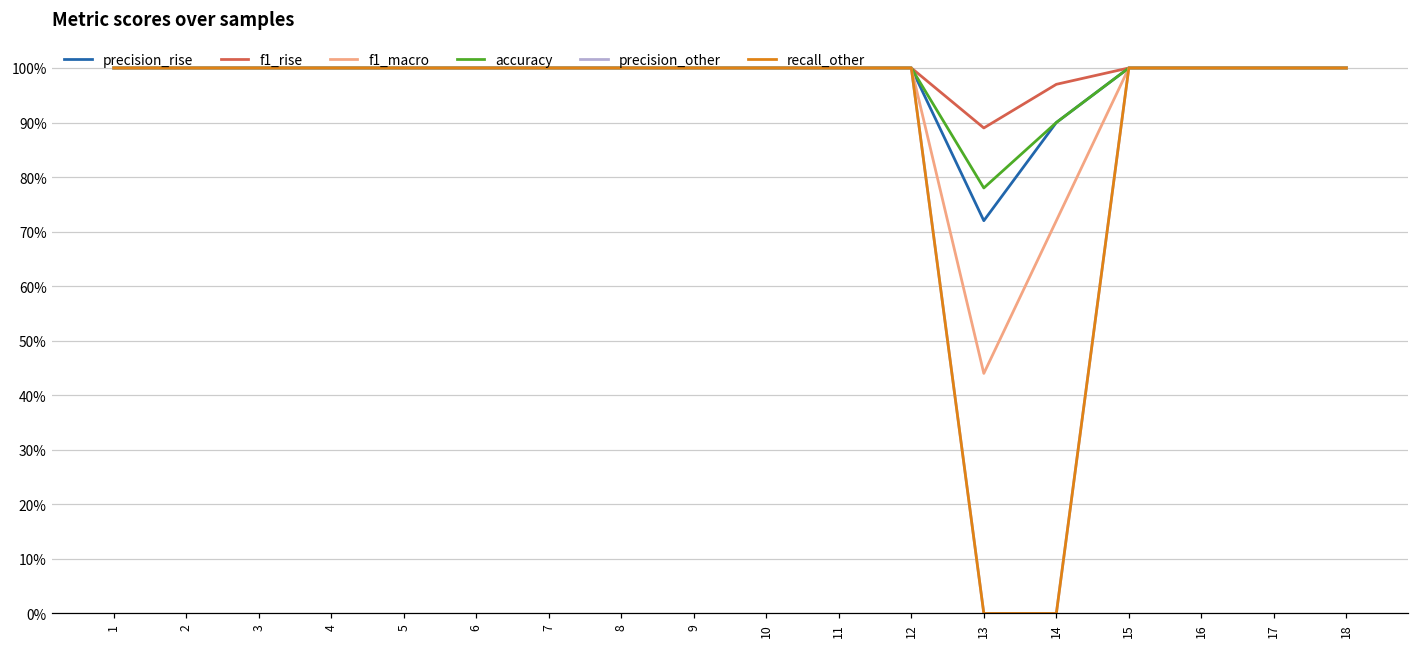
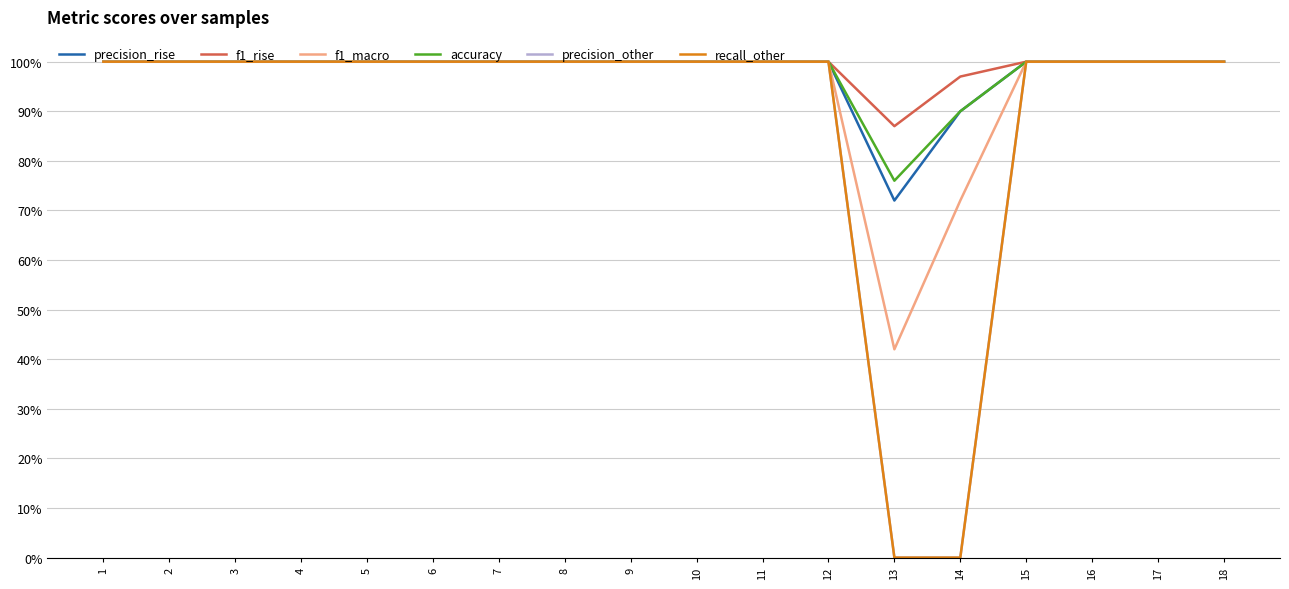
f1_rise, 13: 89% -> 87%
f1_macro, 13: 44% -> 42%
accuracy, 13: 78% -> 76%
